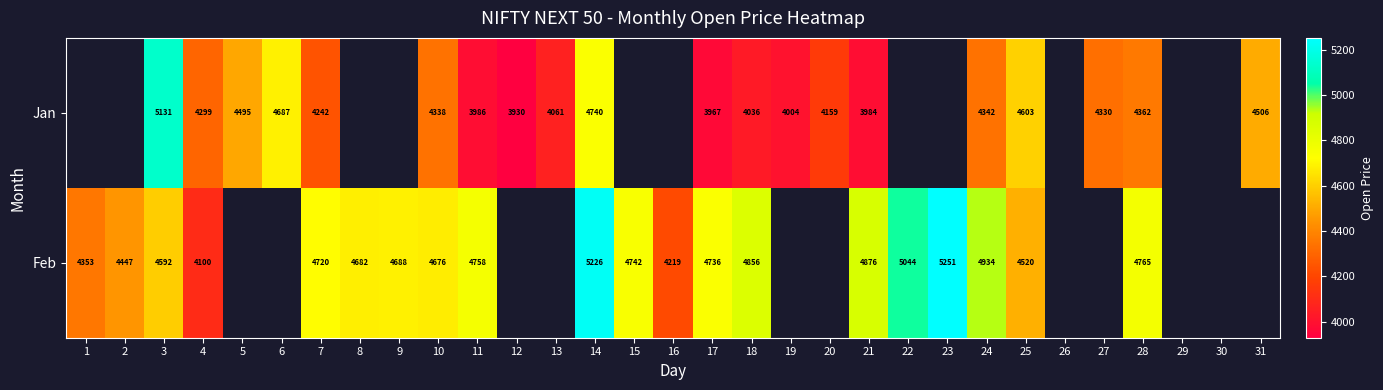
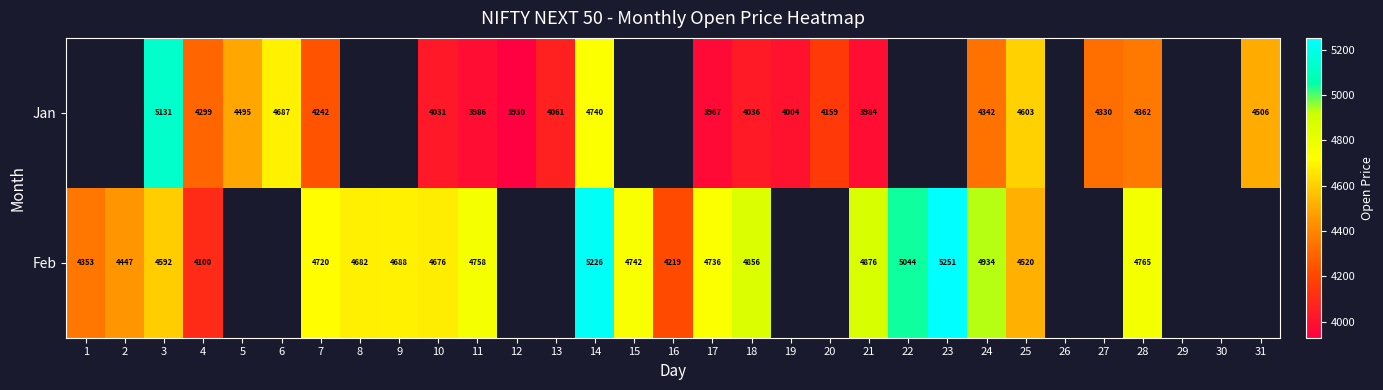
Jan, 10: 4338 -> 4031
